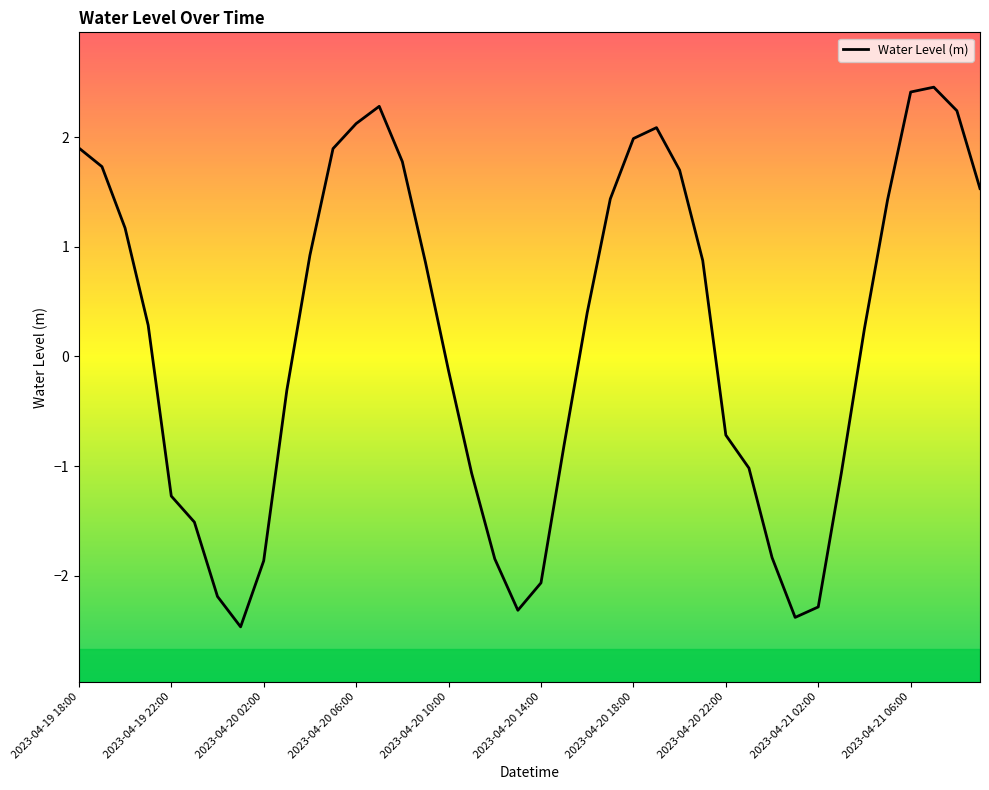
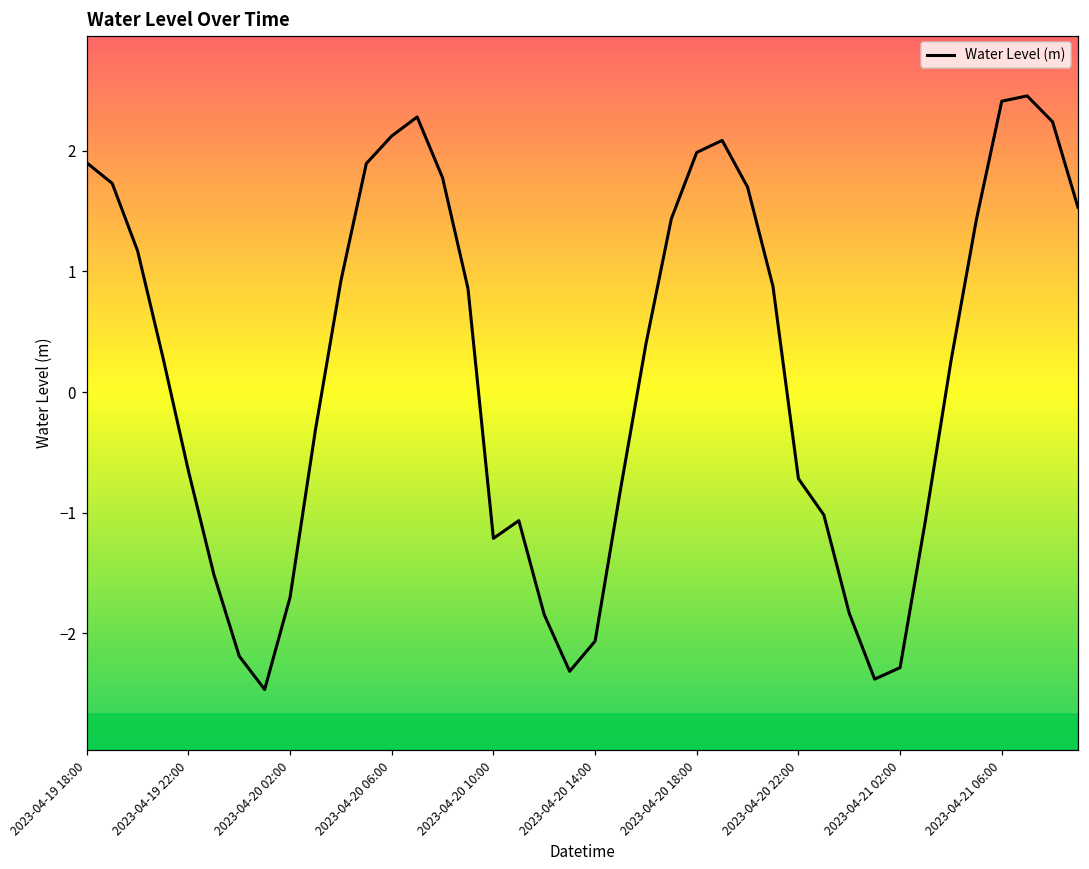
2023-04-19 22:00: -1.27 -> -0.65
2023-04-20 02:00: -1.86 -> -1.70
2023-04-20 10:00: -0.13 -> -1.21
